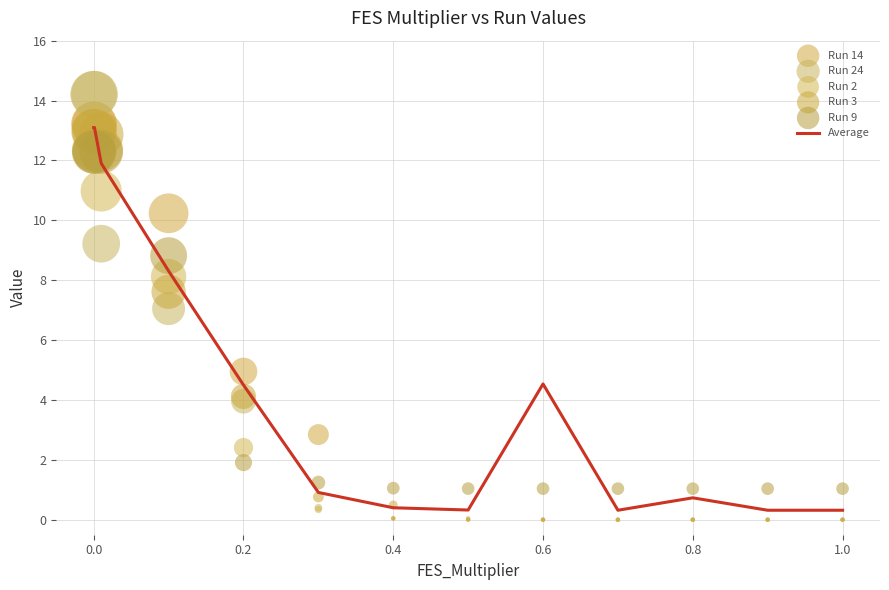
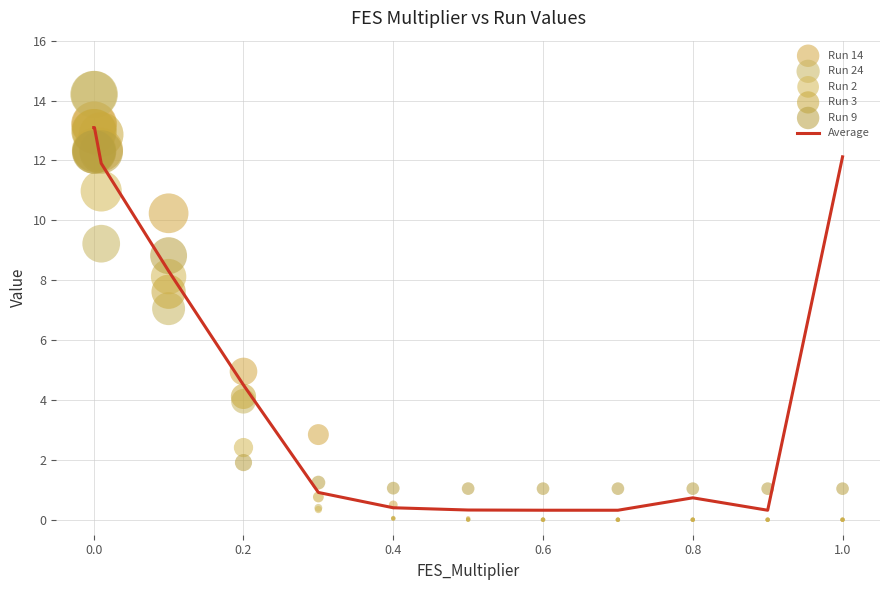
Average, 0.6: 4.5 -> 0.3
Average, 1.0: 0.3 -> 12.1
